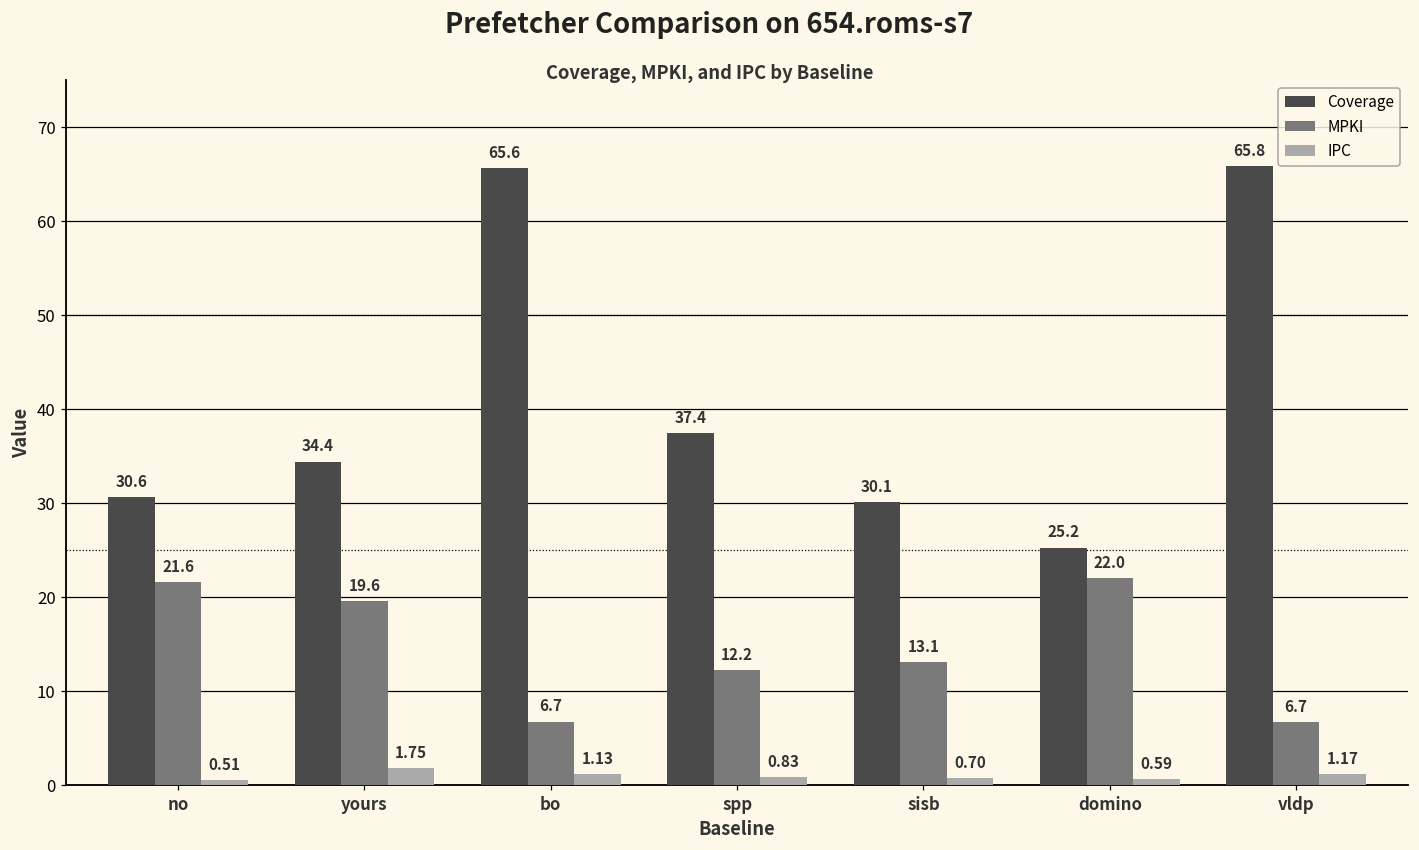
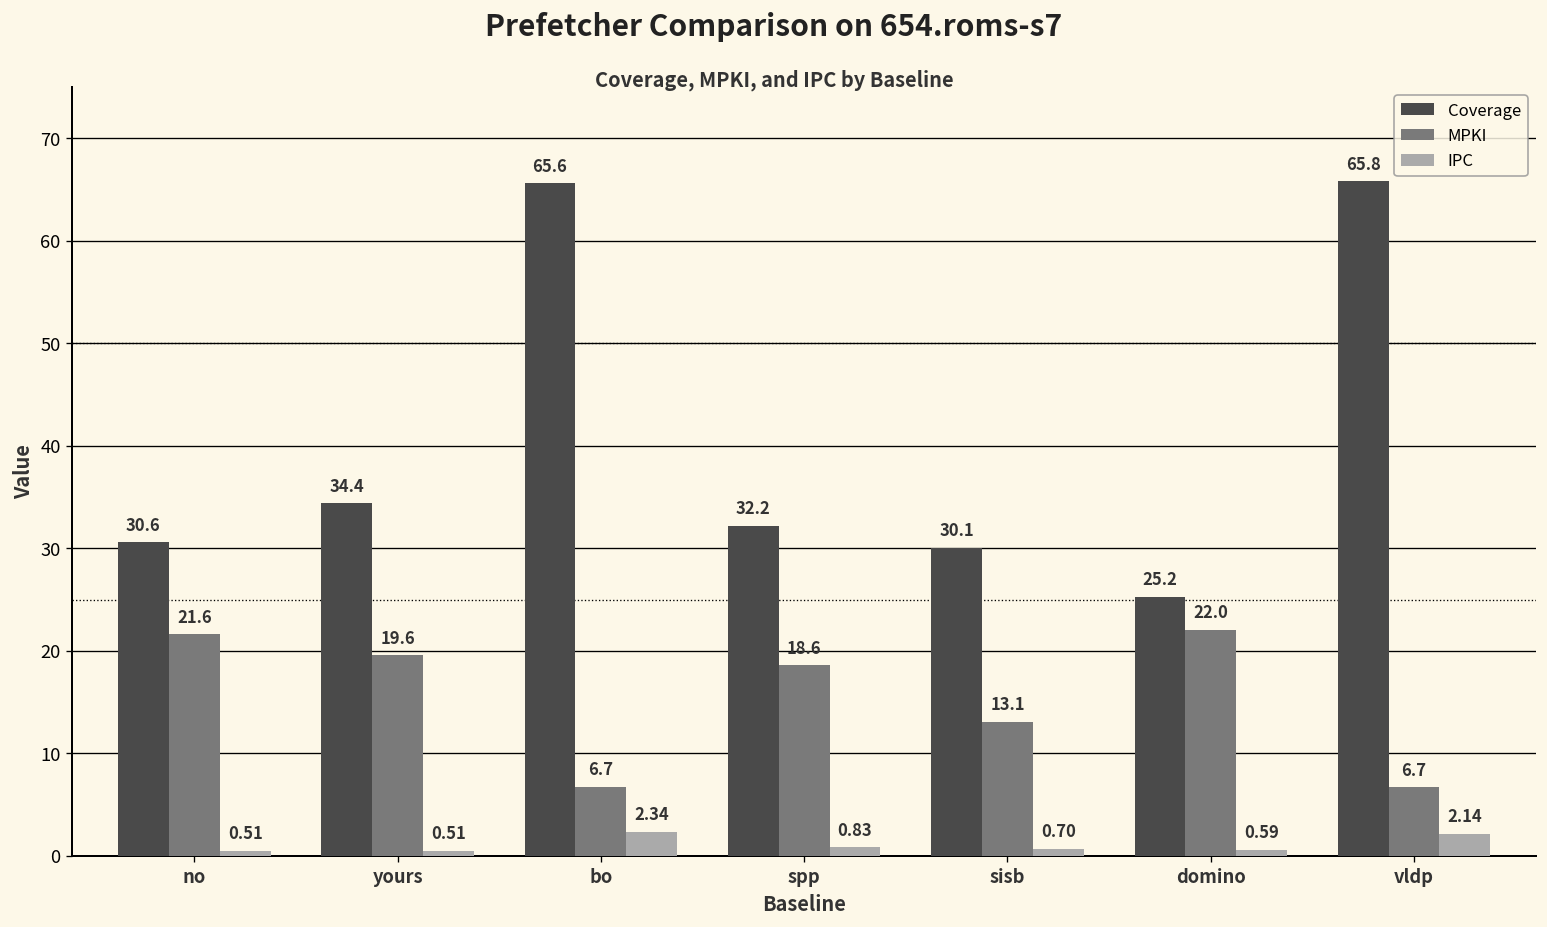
IPC, yours: 1.75 -> 0.51
IPC, bo: 1.13 -> 2.34
Coverage, spp: 37.4 -> 32.2
MPKI, spp: 12.2 -> 18.6
IPC, vldp: 1.17 -> 2.14
